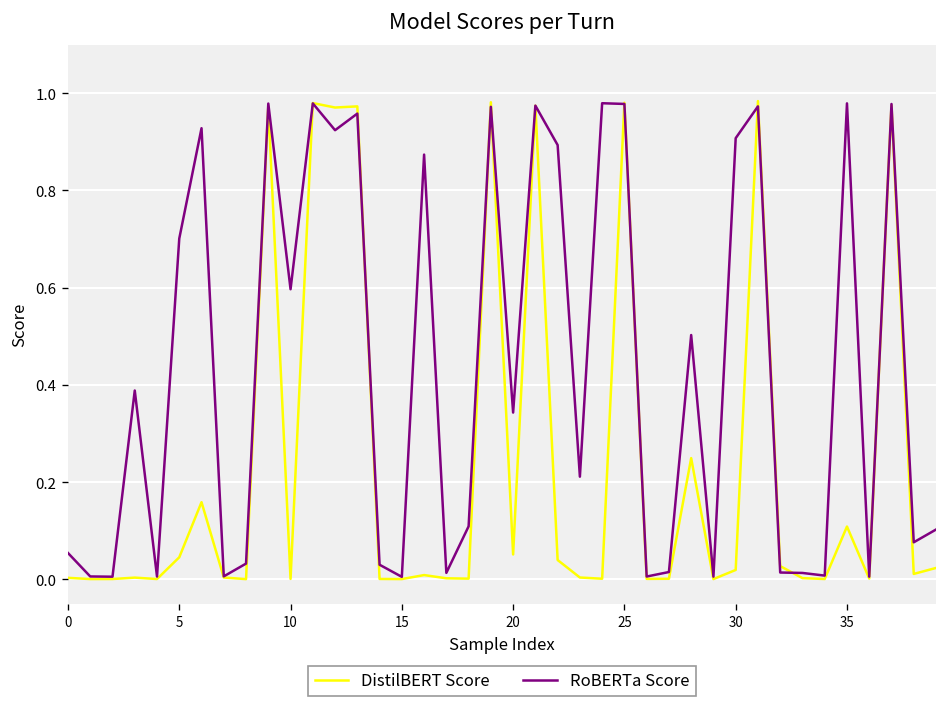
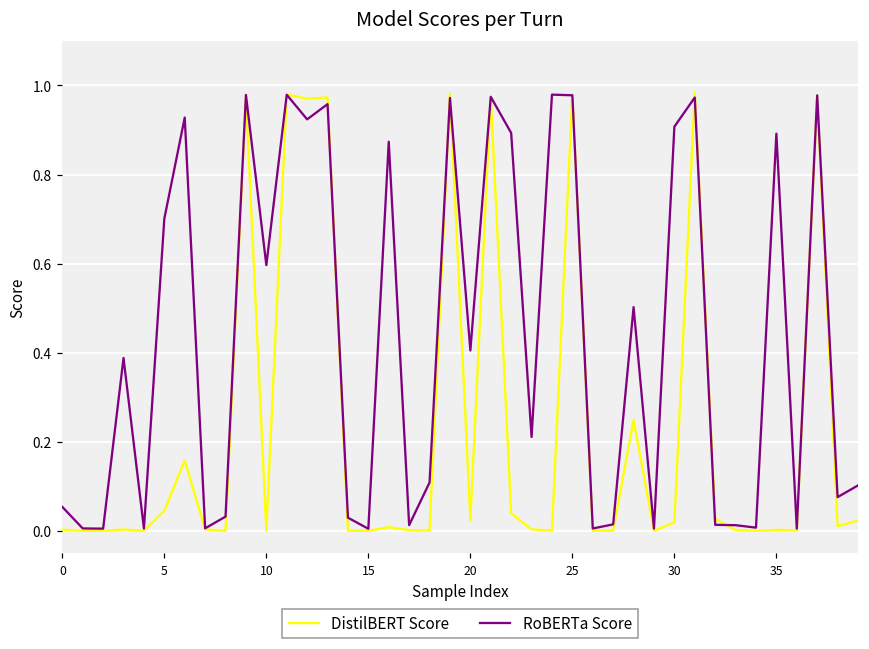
DistilBERT Score, 20: 0.05 -> 0.02
RoBERTa Score, 20: 0.34 -> 0.41
DistilBERT Score, 35: 0.11 -> 0.00
RoBERTa Score, 35: 0.98 -> 0.89
